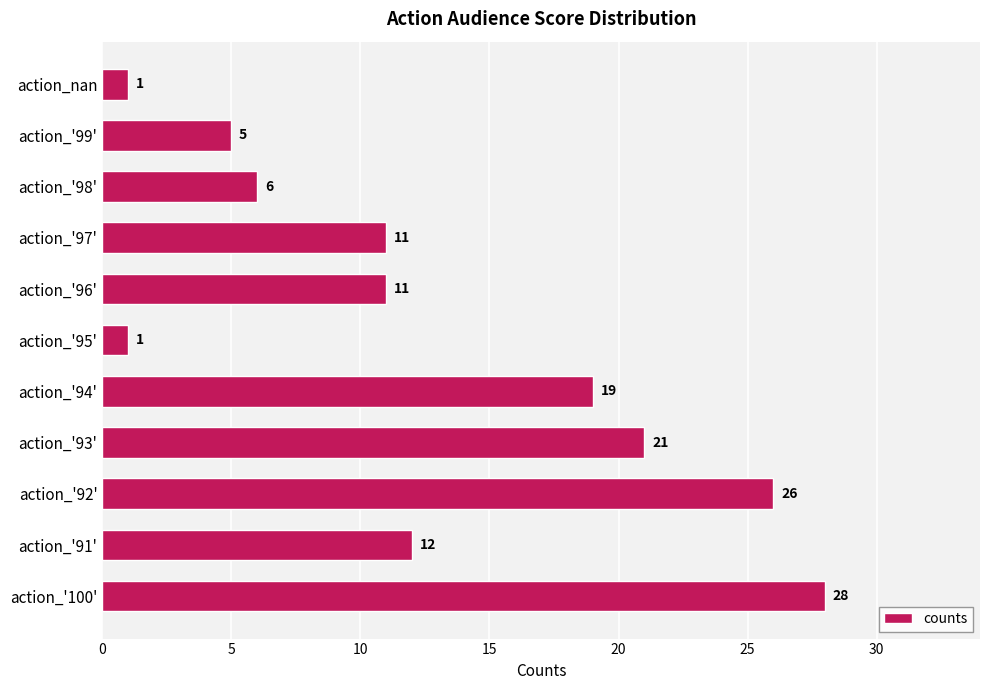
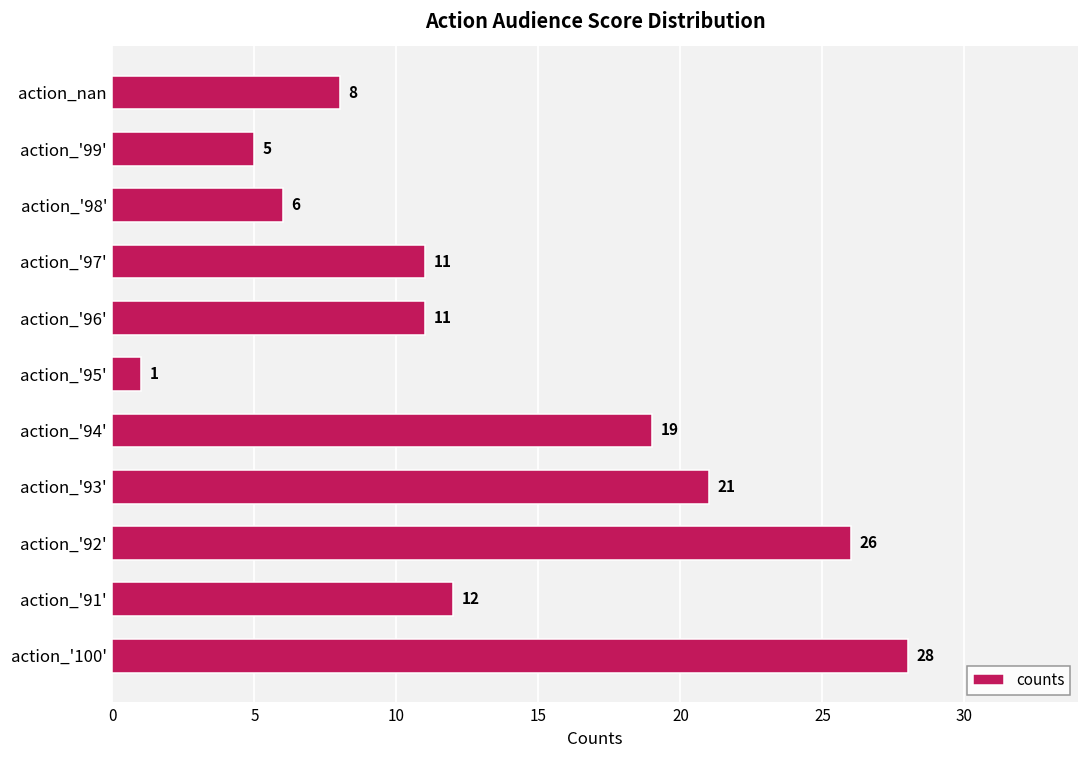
action_nan: 1 -> 8
